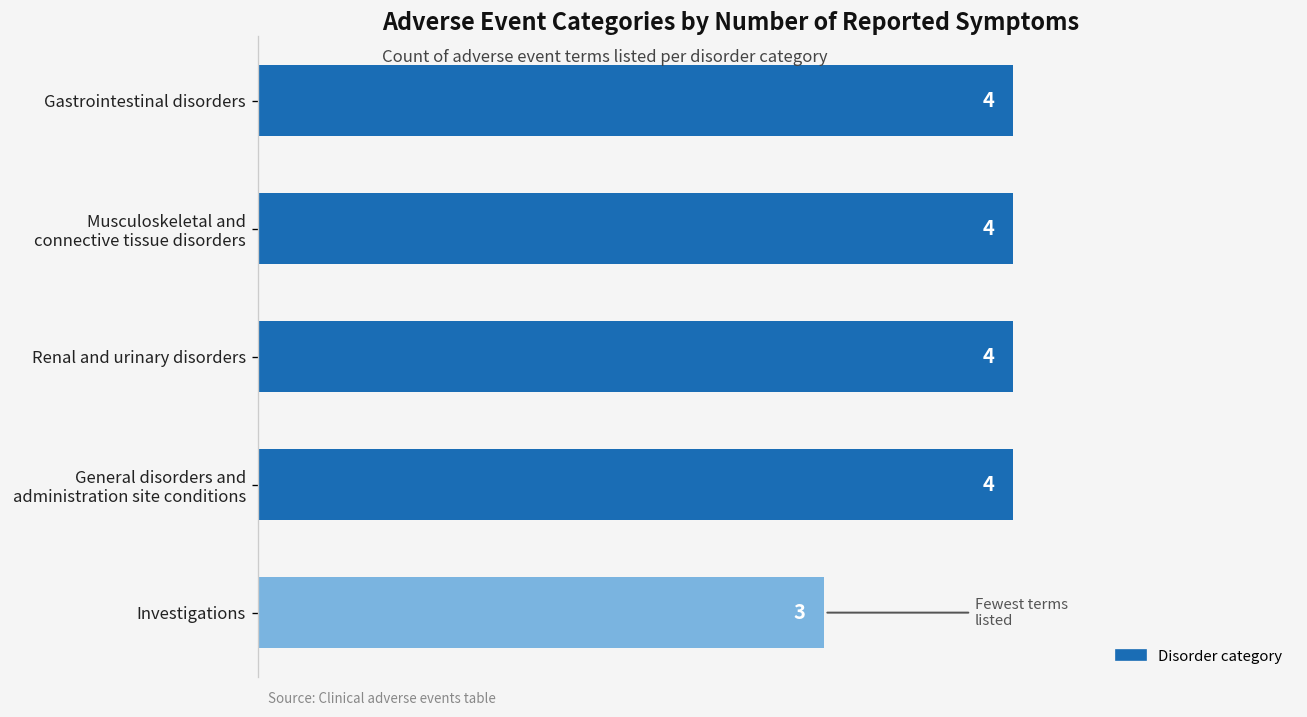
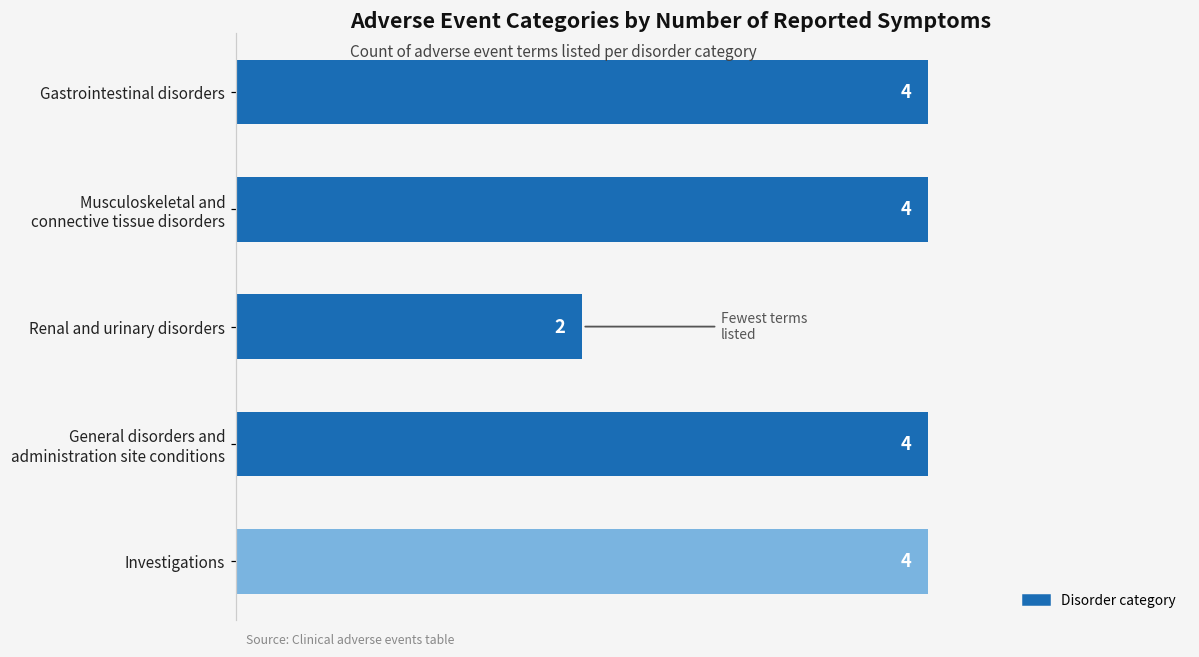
Renal and urinary disorders: 4 -> 2
Investigations: 3 -> 4
